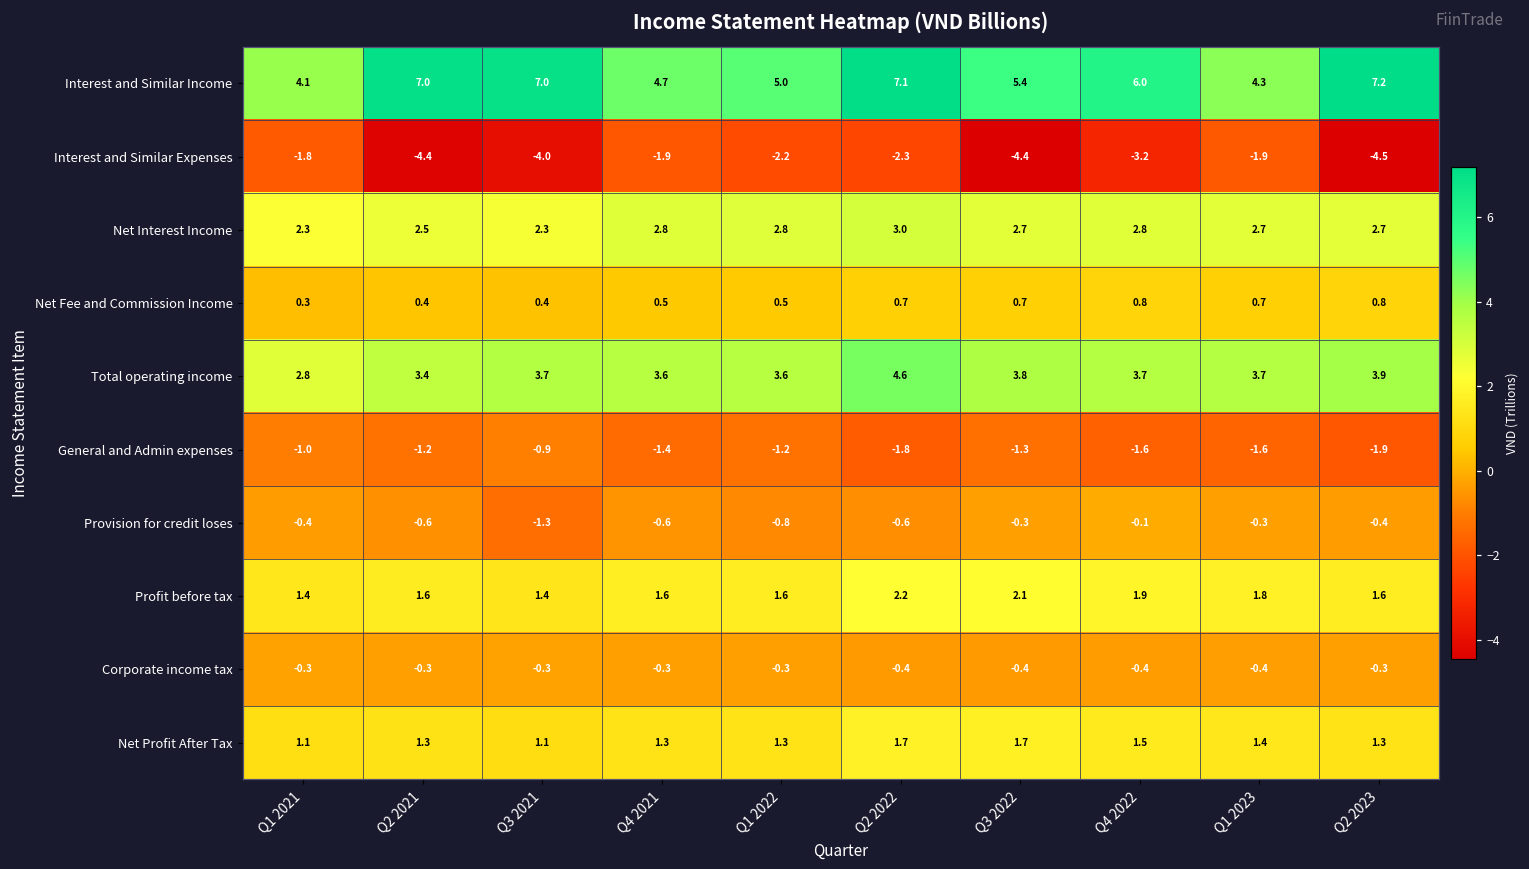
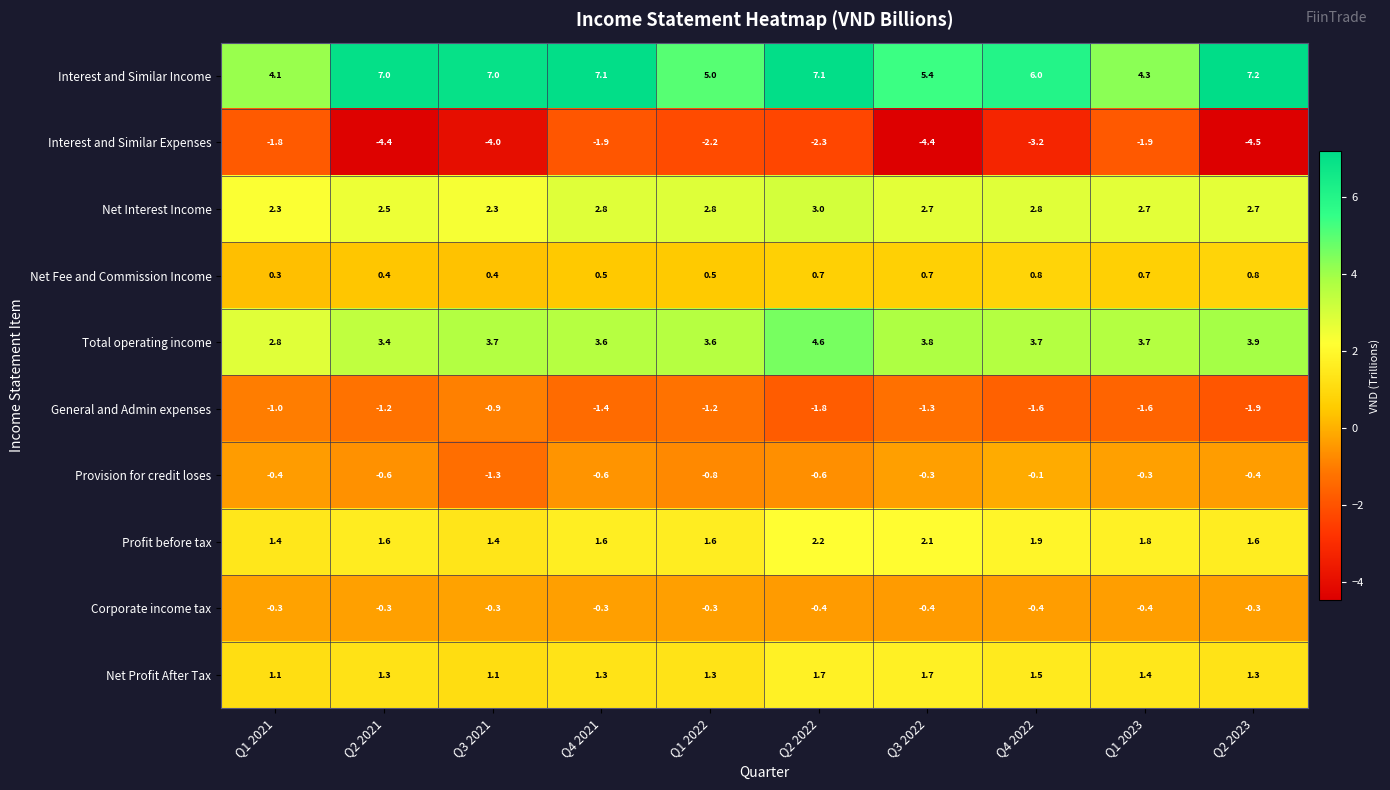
Interest and Similar Income, Q4 2021: 4.7 -> 7.1
